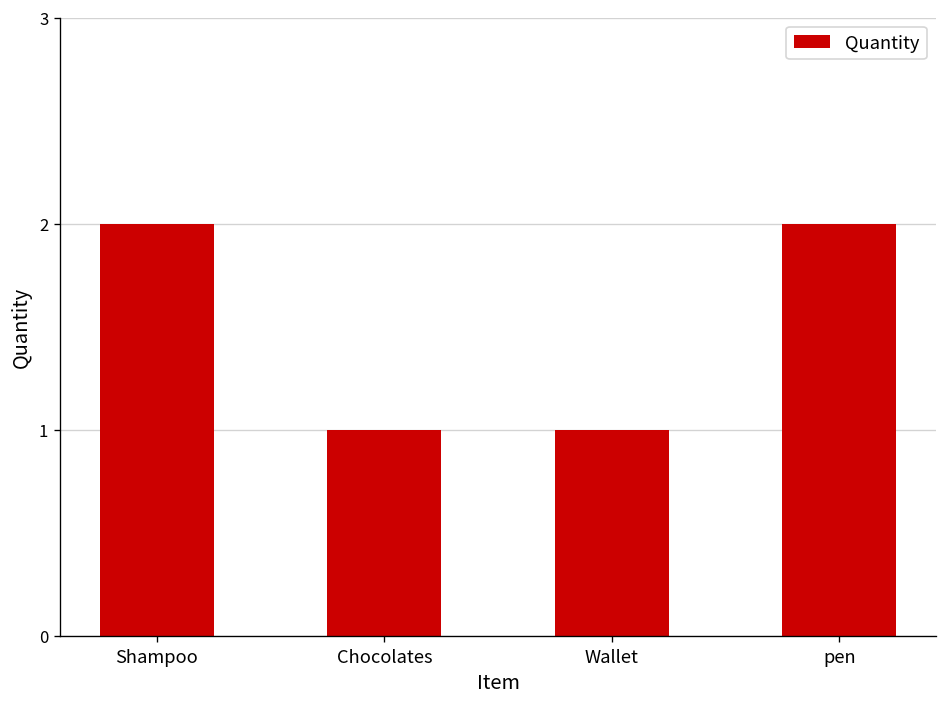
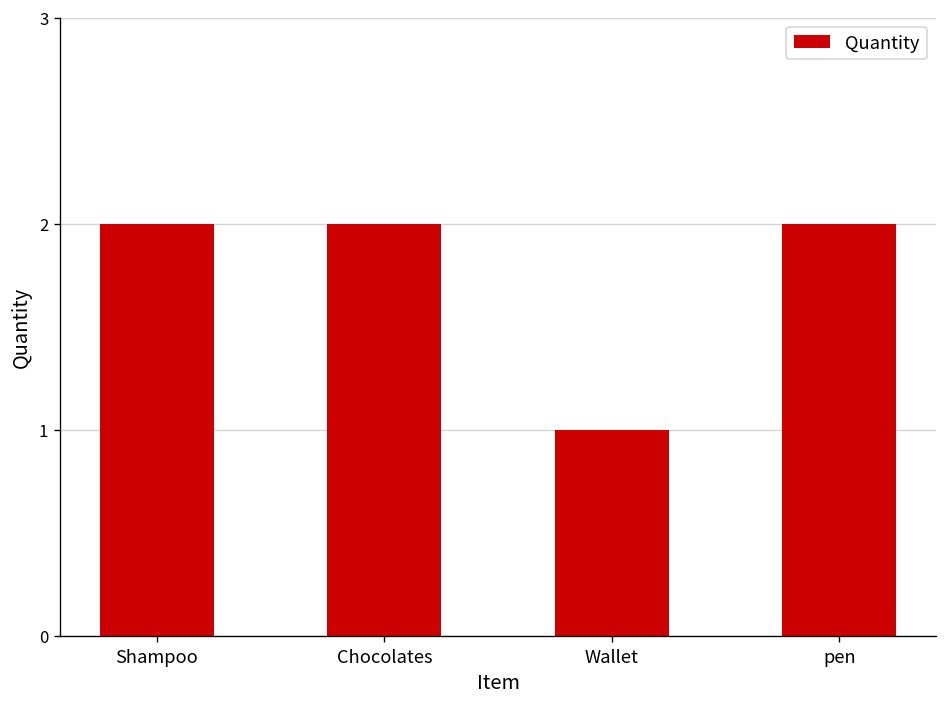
Chocolates: 1 -> 2
